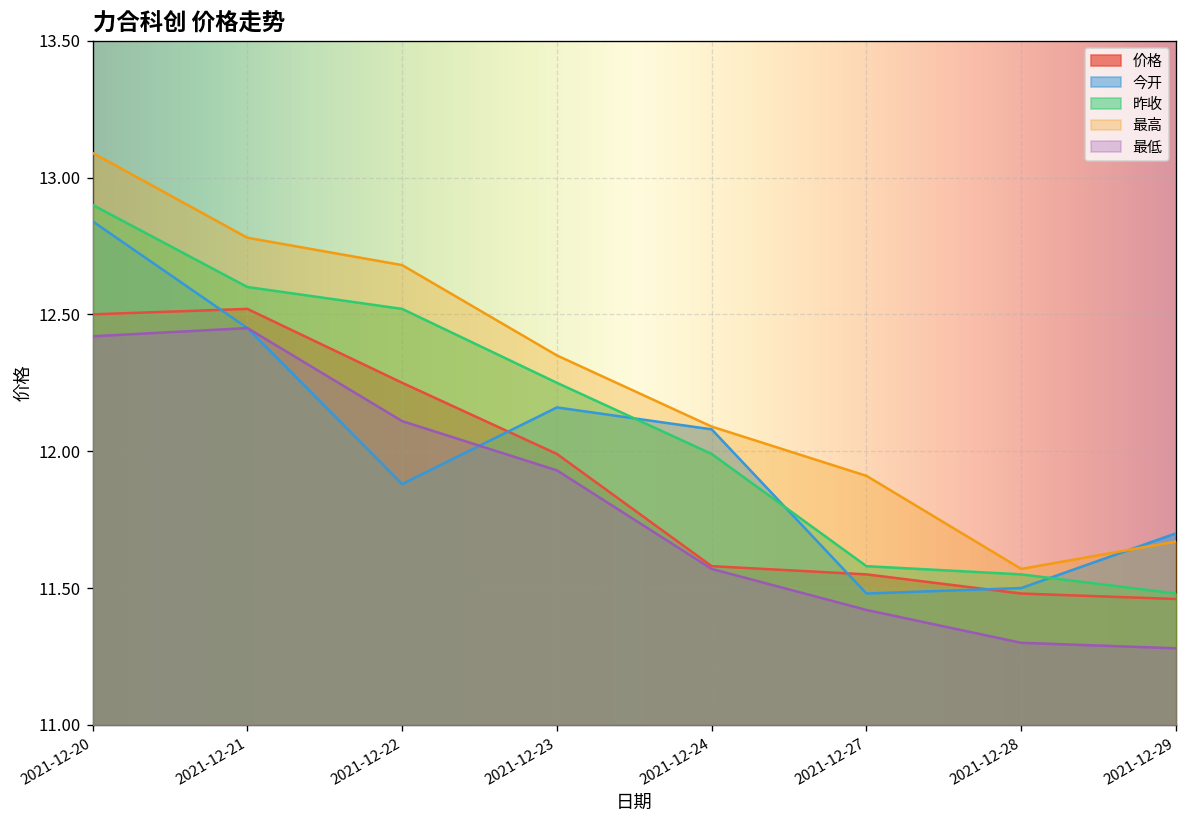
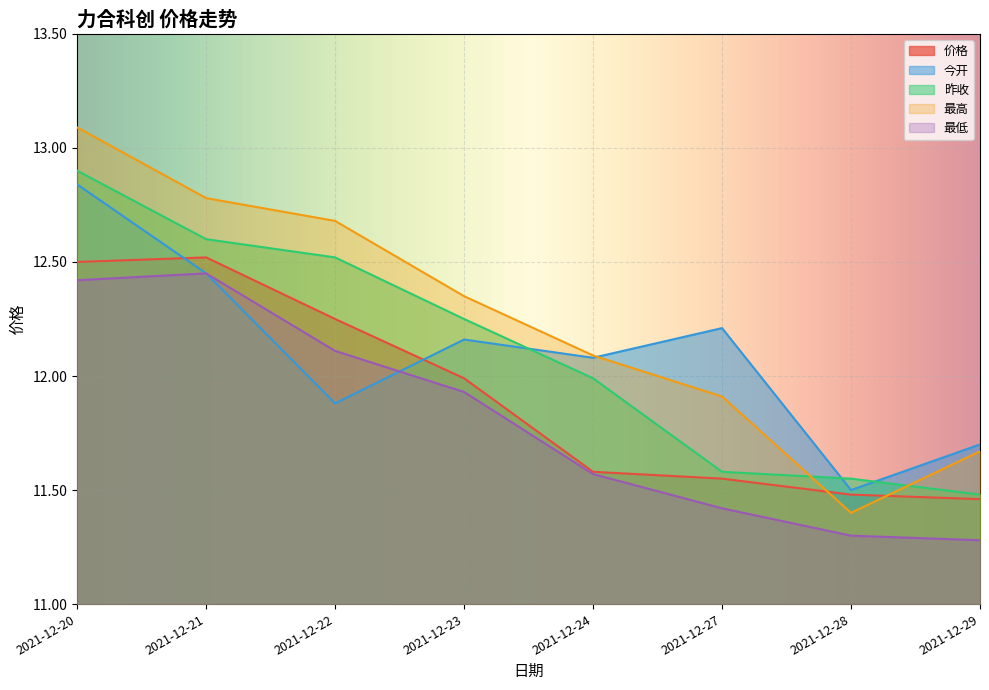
今开, 2021-12-27: 11.48 -> 12.21
最高, 2021-12-28: 11.57 -> 11.40
